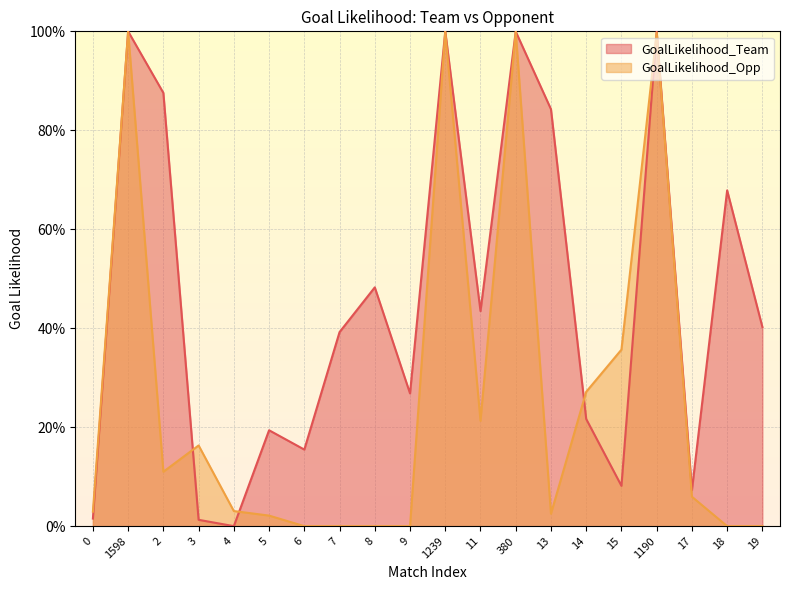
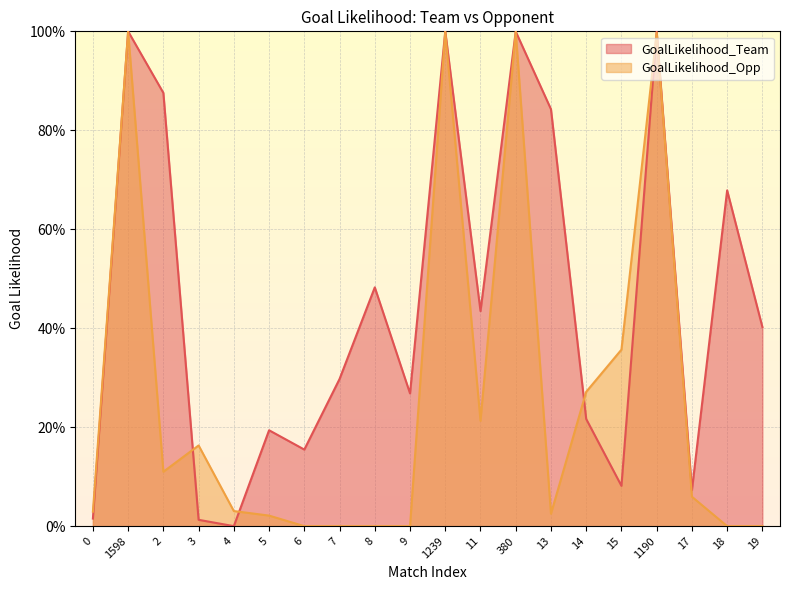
GoalLikelihood_Team, 7: 39% -> 30%
